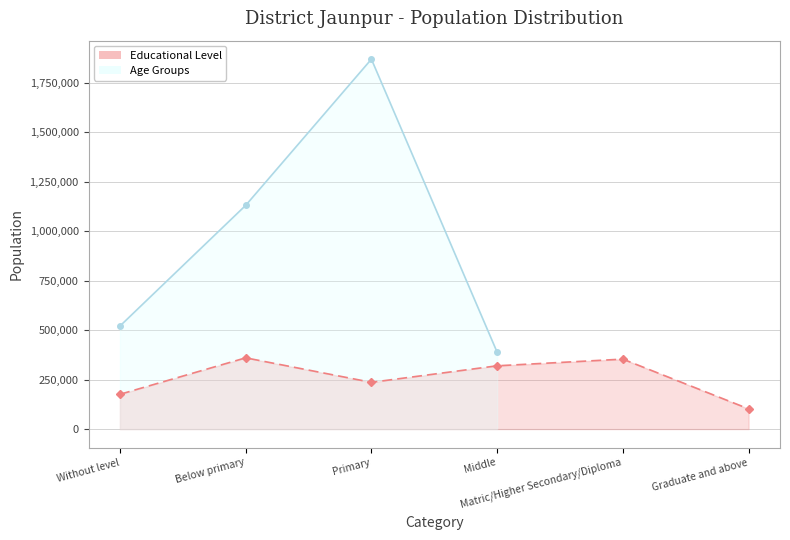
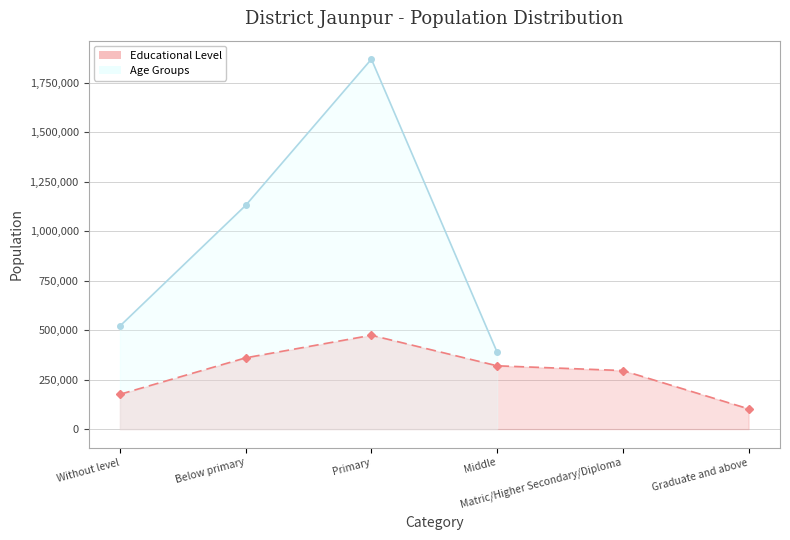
Educational Level, Primary: 240,000 -> 470,000
Educational Level, Matric/Higher Secondary/Diploma: 350,000 -> 300,000
